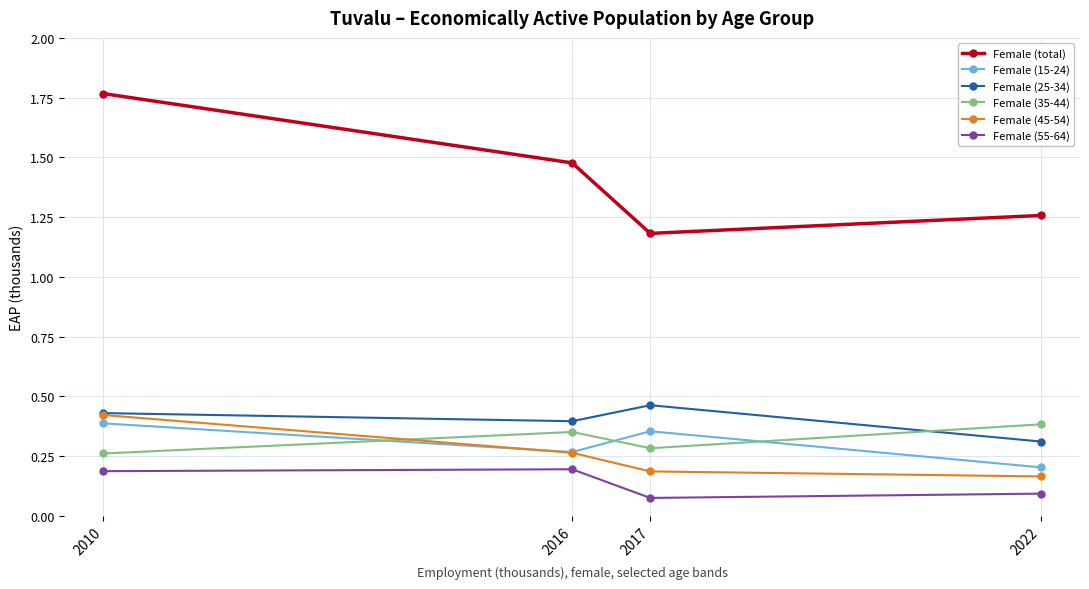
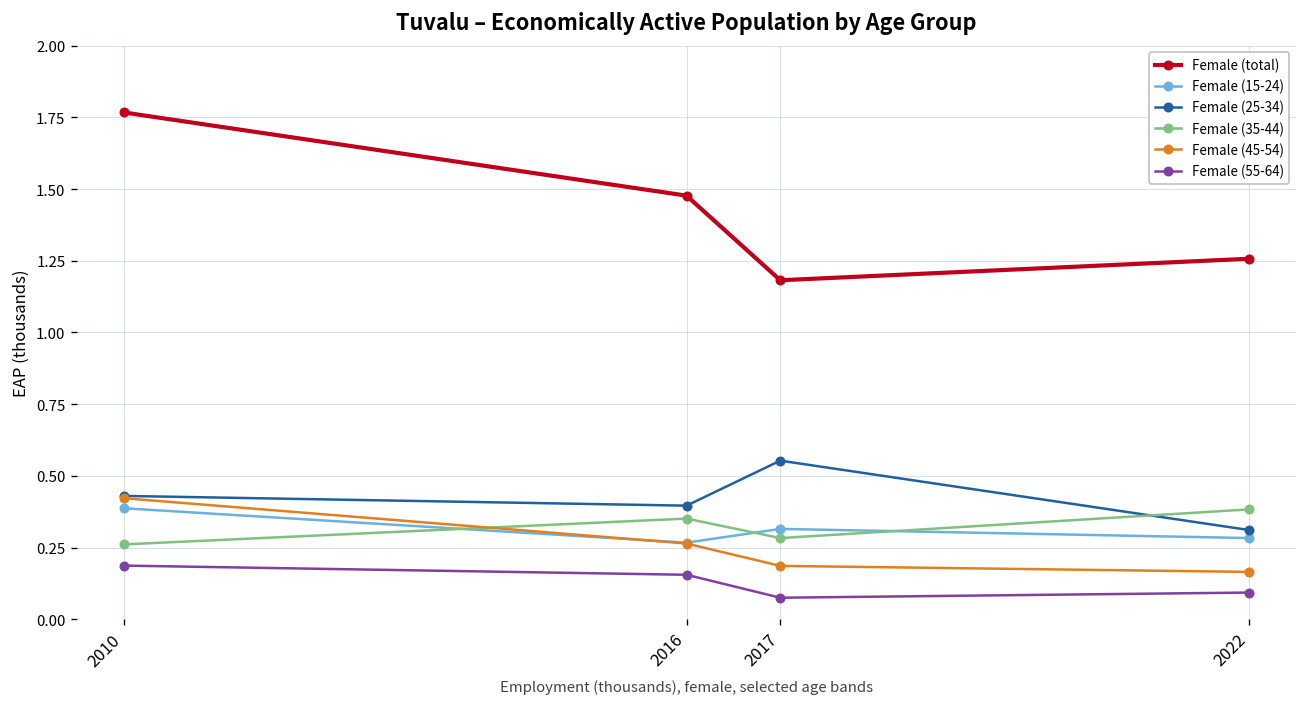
Female (55-64), 2016: 0.20 -> 0.16
Female (15-24), 2017: 0.35 -> 0.32
Female (25-34), 2017: 0.46 -> 0.55
Female (15-24), 2022: 0.20 -> 0.28
